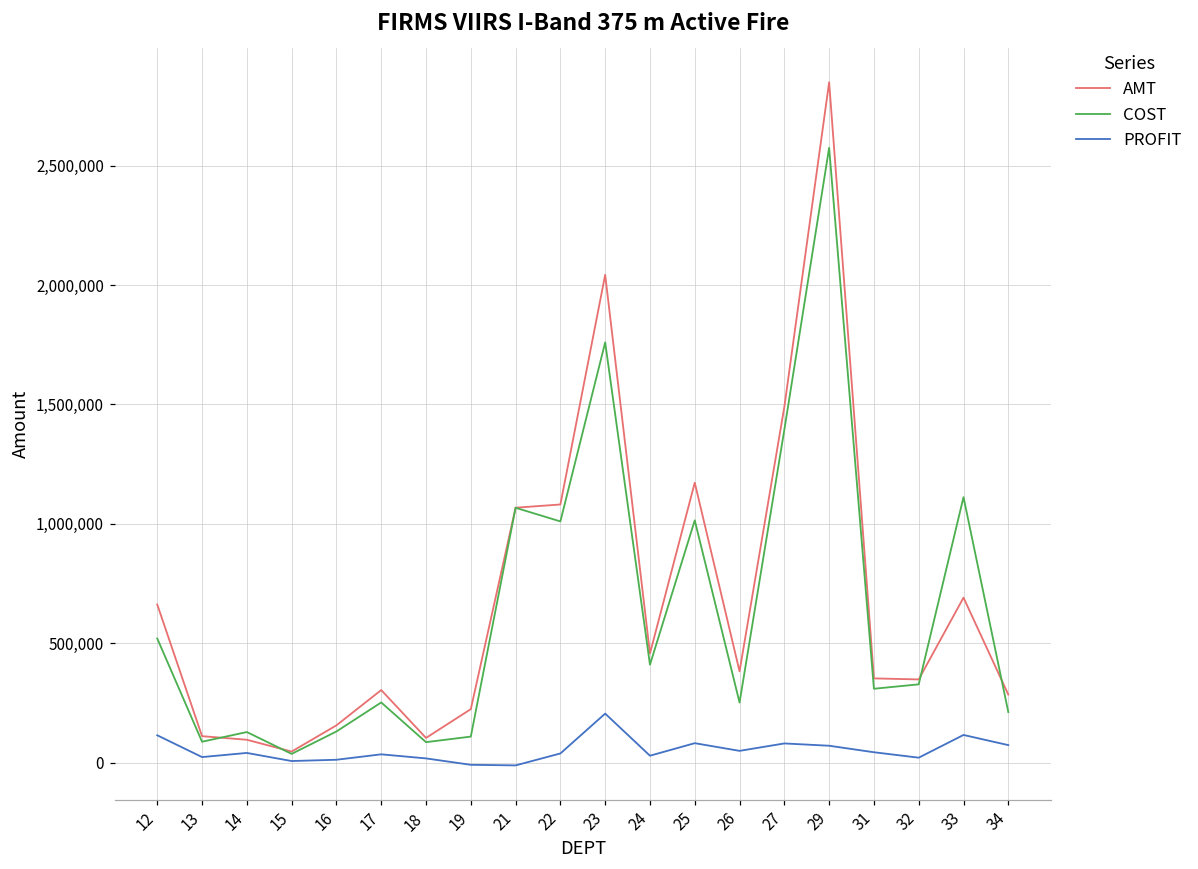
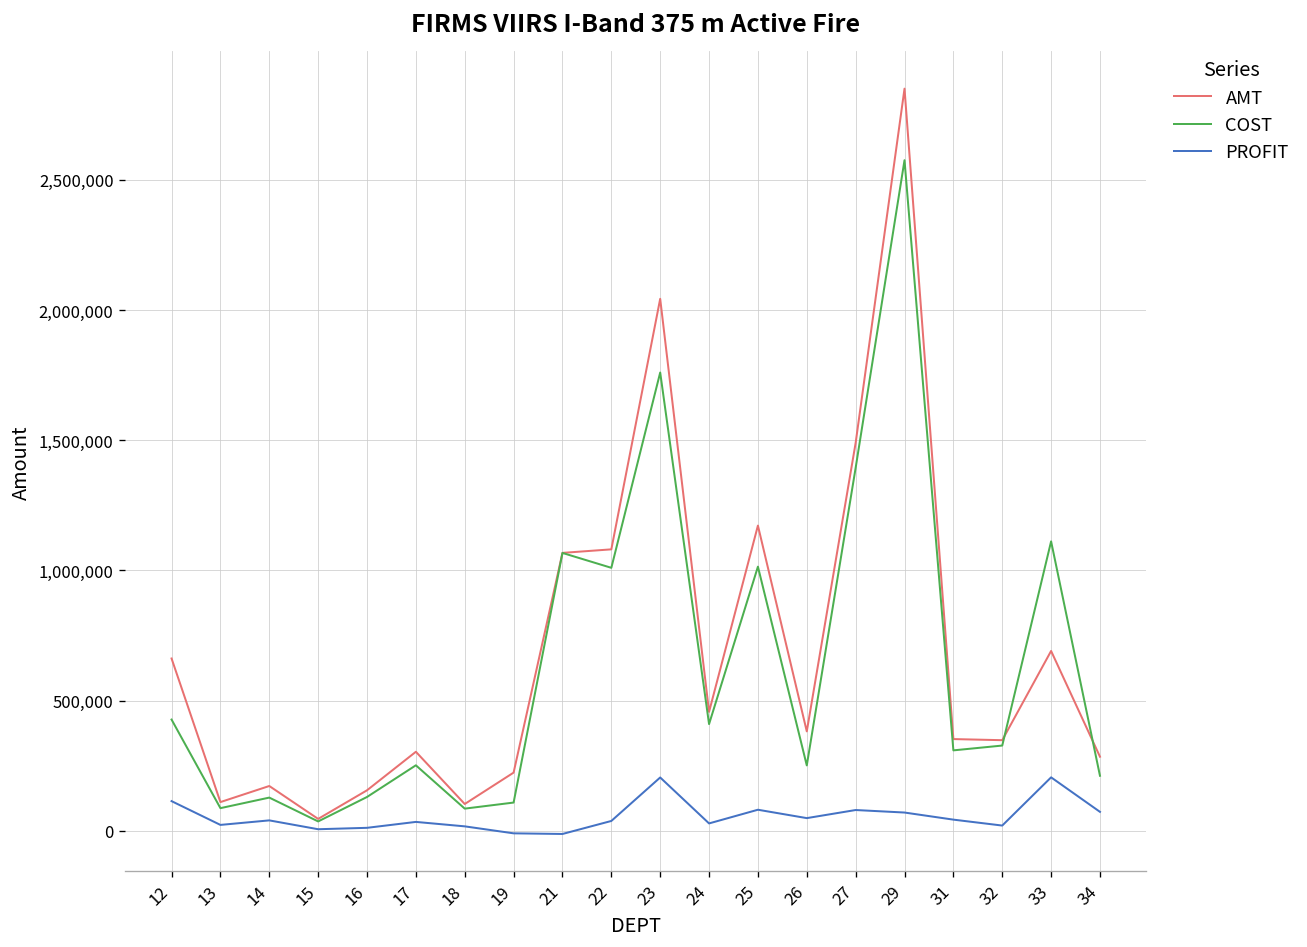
COST, 12: 520,000 -> 430,000
AMT, 14: 100,000 -> 170,000
PROFIT, 33: 120,000 -> 210,000
